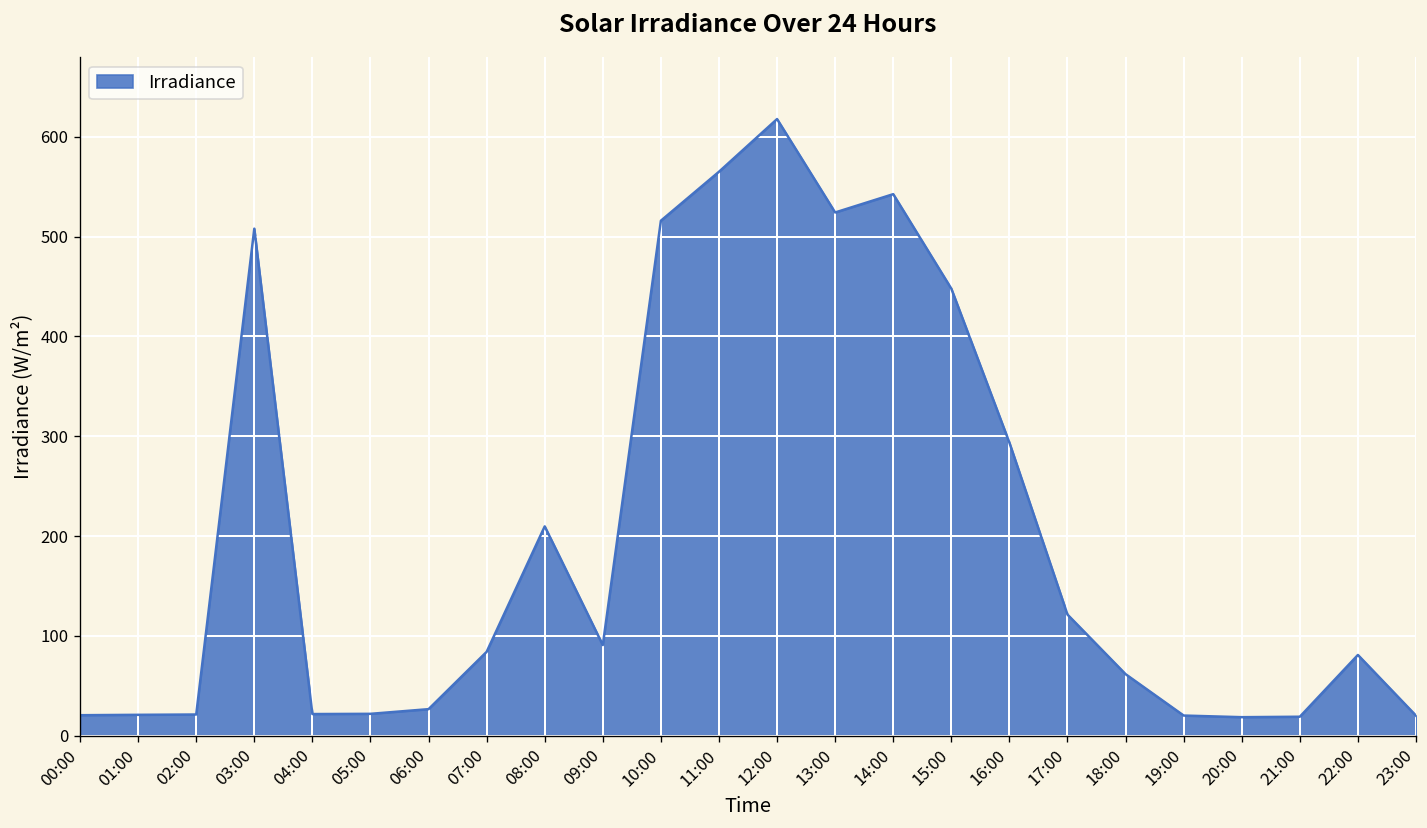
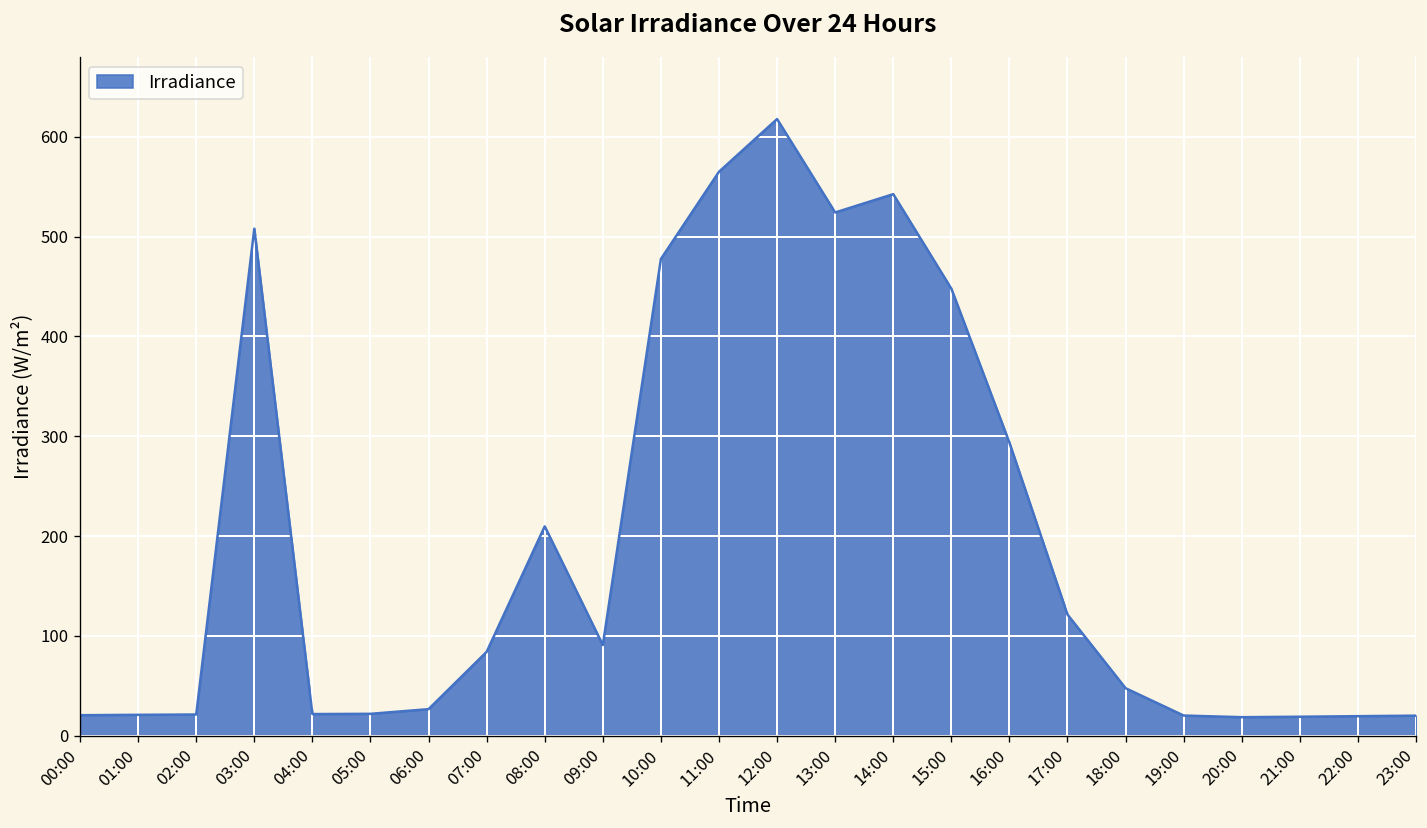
10:00: 520 -> 480
18:00: 60 -> 50
22:00: 80 -> 20
